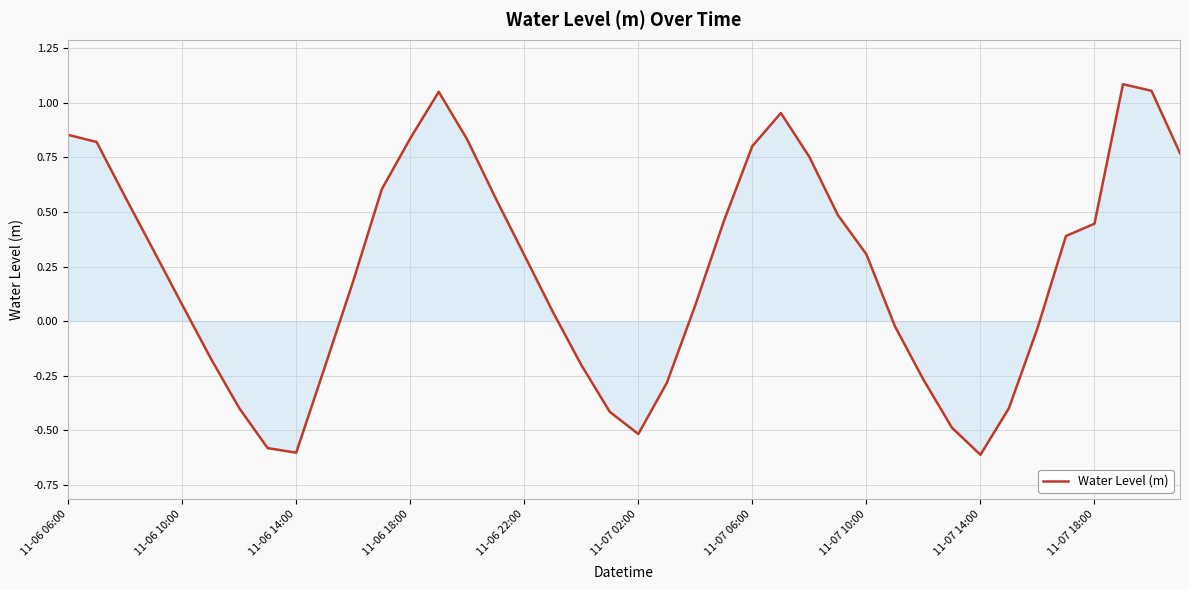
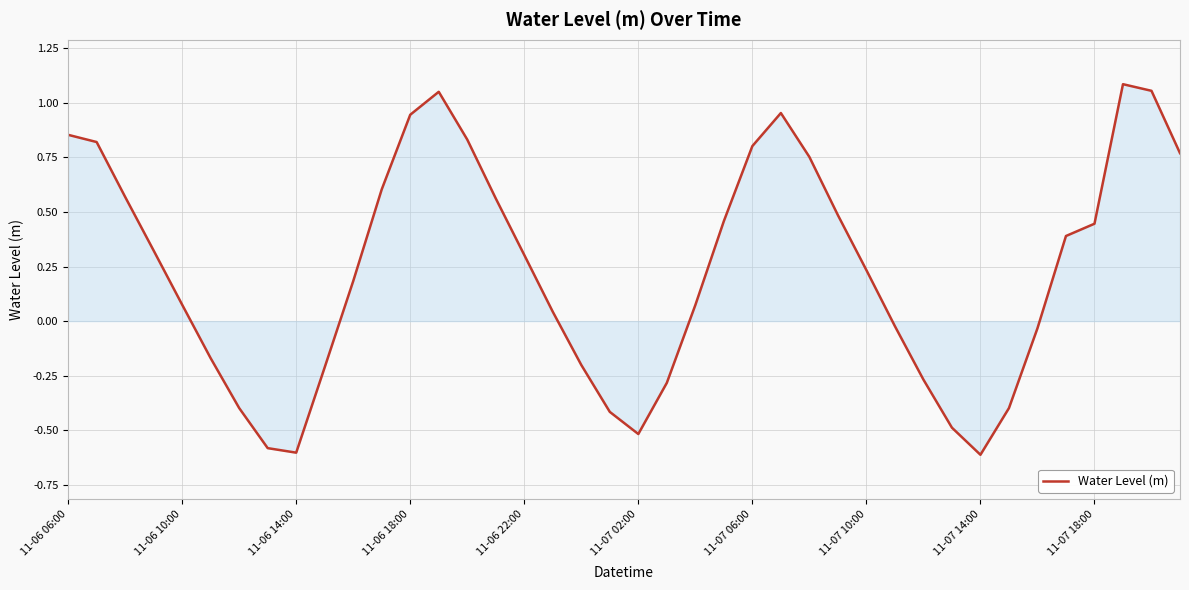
Water Level (m), 11-06 18:00: 0.84 -> 0.94
Water Level (m), 11-07 10:00: 0.31 -> 0.23
